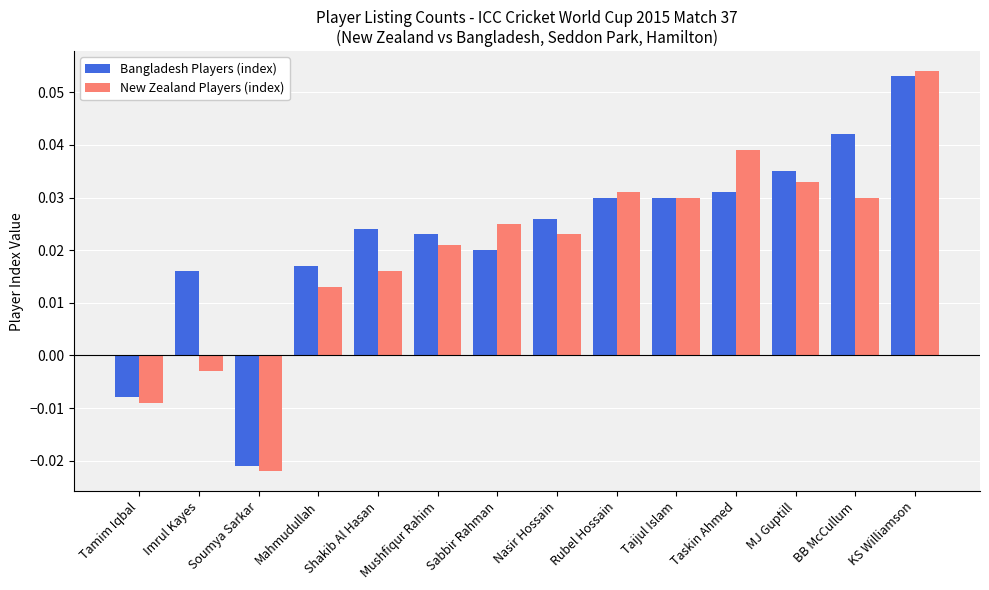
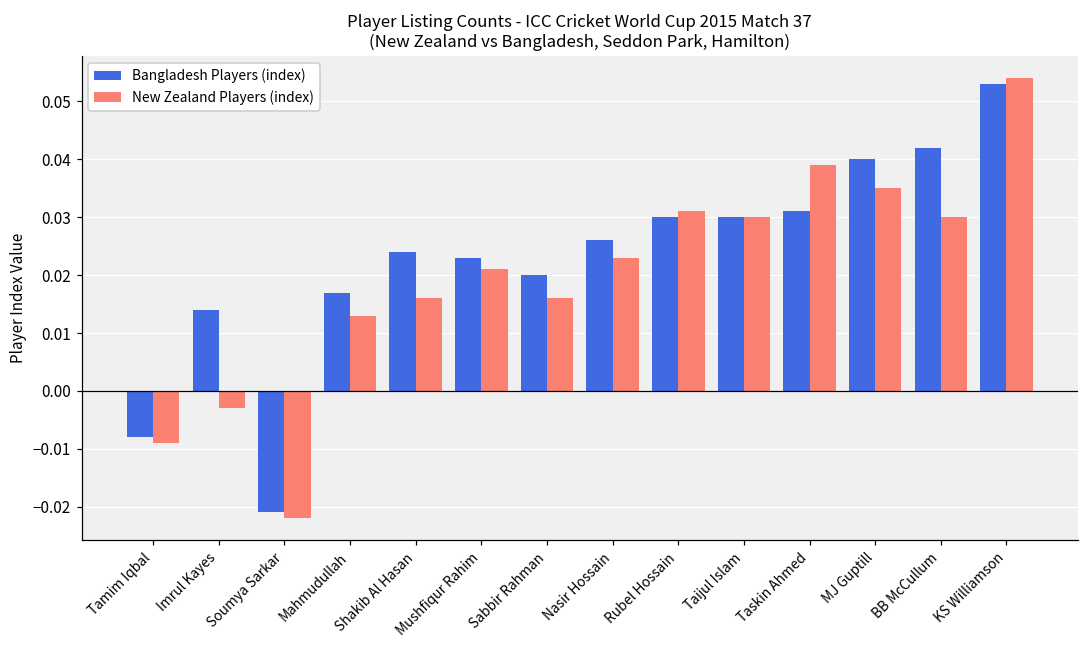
Bangladesh Players (index), Imrul Kayes: 0.016 -> 0.014
New Zealand Players (index), Sabbir Rahman: 0.025 -> 0.016
Bangladesh Players (index), MJ Guptill: 0.035 -> 0.040
New Zealand Players (index), MJ Guptill: 0.033 -> 0.035
